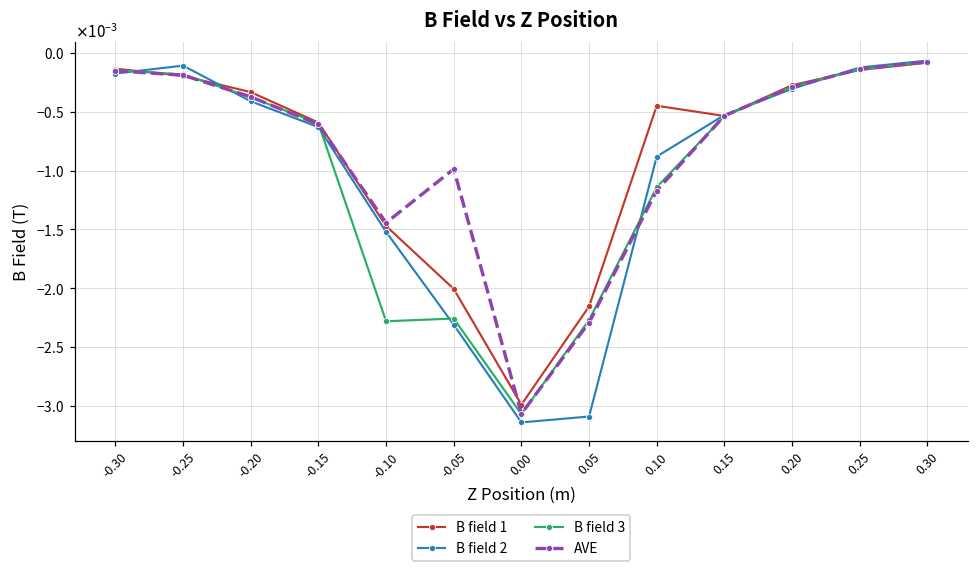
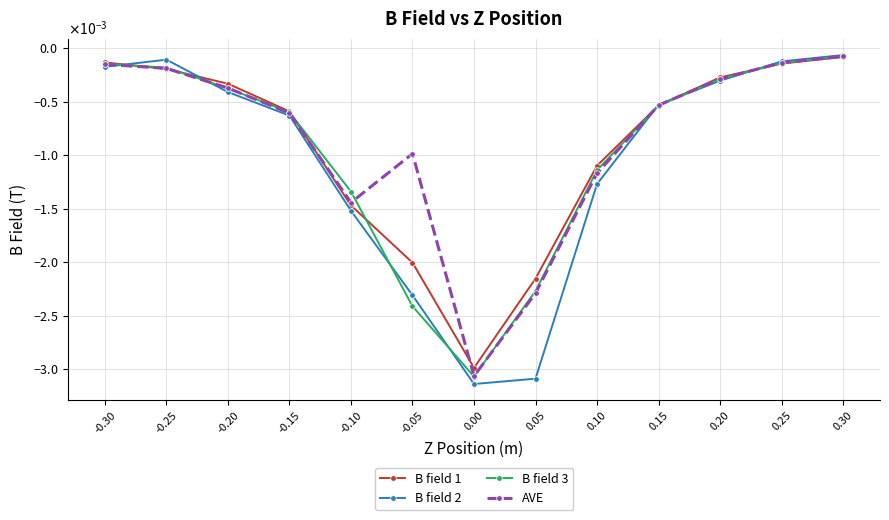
B field 3, -0.10: -0.00228 -> -0.00134
B field 3, -0.05: -0.00226 -> -0.00241
B field 1, 0.10: -0.00045 -> -0.00110
B field 2, 0.10: -0.00088 -> -0.00127
